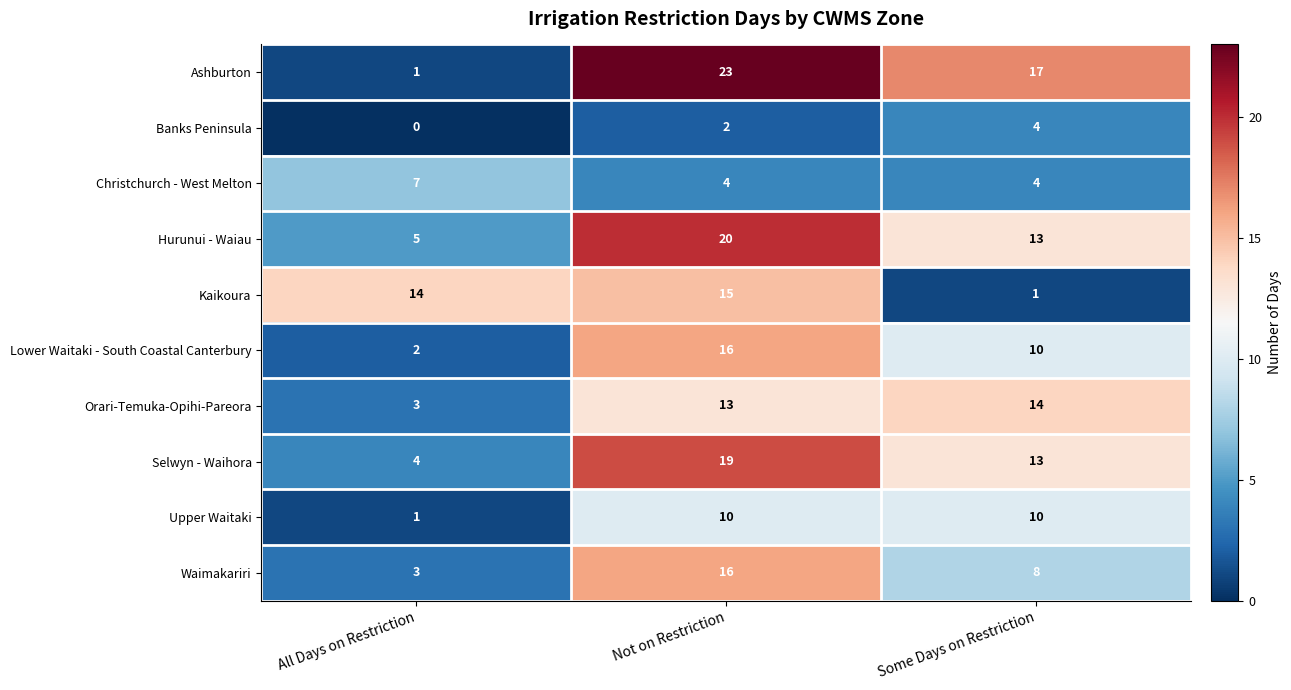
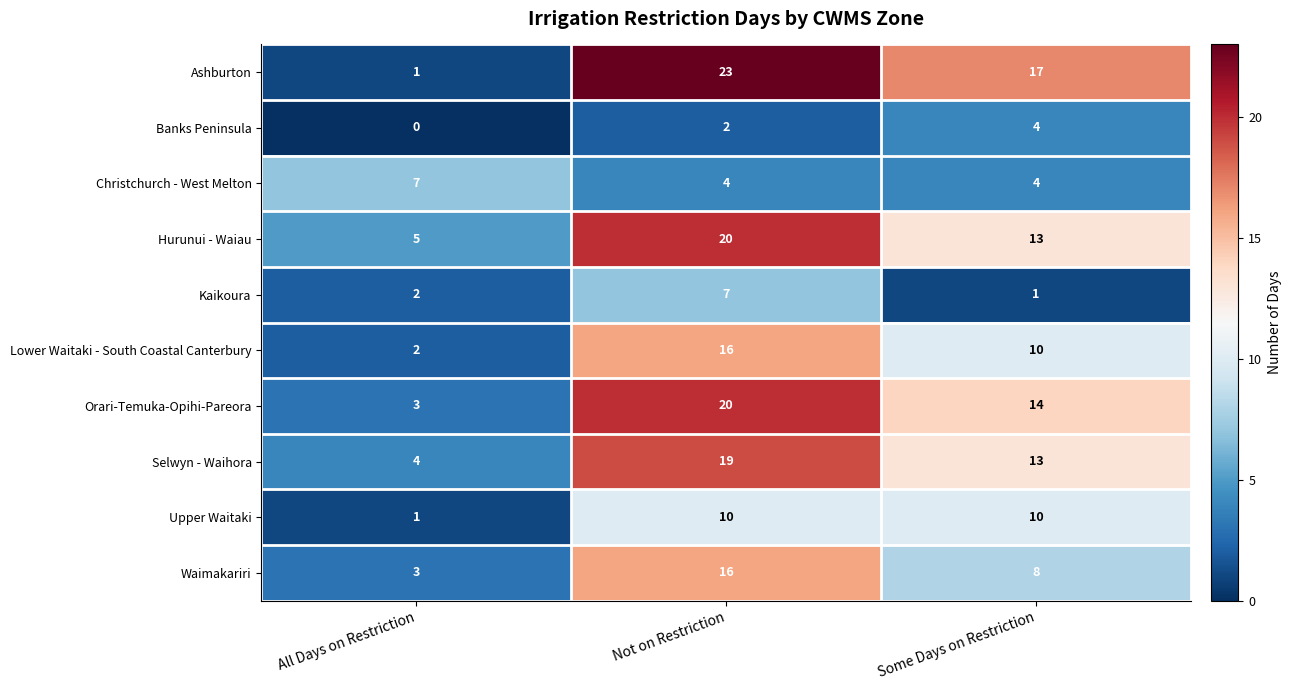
Kaikoura, All Days on Restriction: 14 -> 2
Kaikoura, Not on Restriction: 15 -> 7
Orari-Temuka-Opihi-Pareora, Not on Restriction: 13 -> 20
